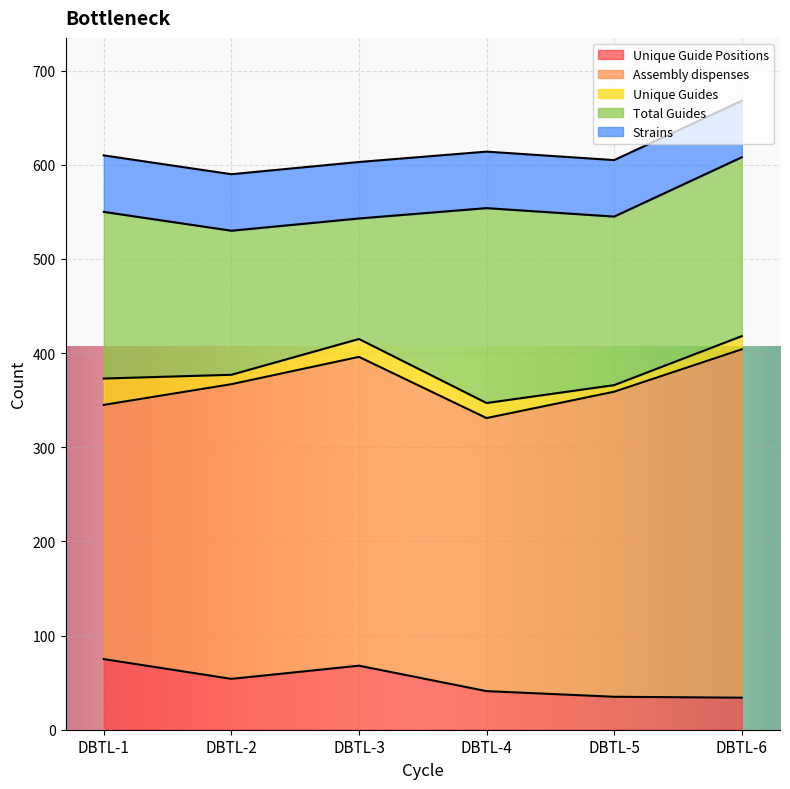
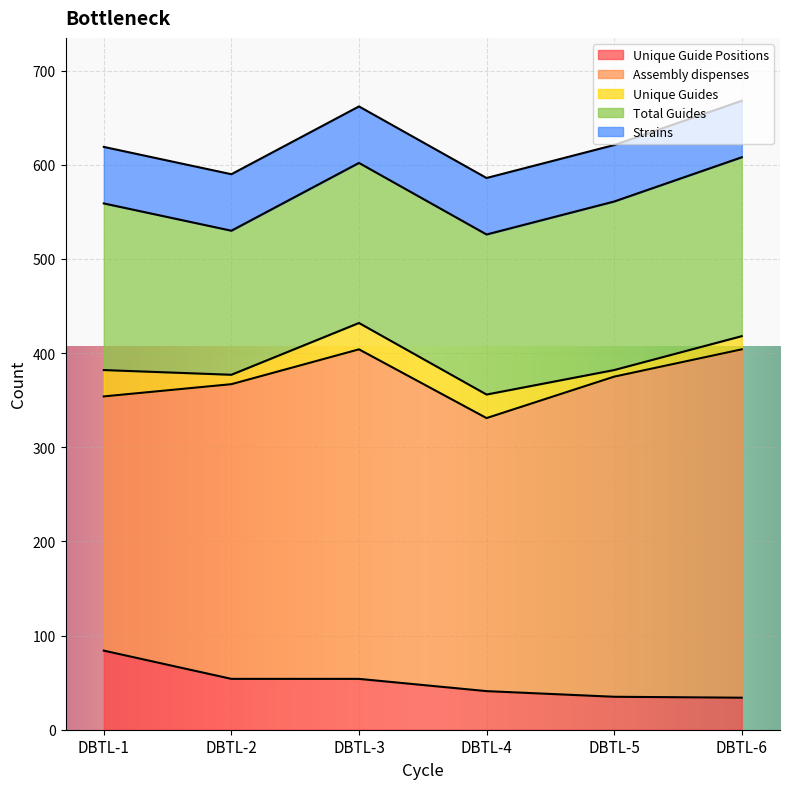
Unique Guide Positions, DBTL-1: 75 -> 84
Unique Guide Positions, DBTL-3: 70 -> 50
Assembly dispenses, DBTL-3: 330 -> 350
Unique Guides, DBTL-3: 20 -> 30
Total Guides, DBTL-3: 130 -> 170
Unique Guides, DBTL-4: 20 -> 30
Total Guides, DBTL-4: 210 -> 170
Assembly dispenses, DBTL-5: 320 -> 340
